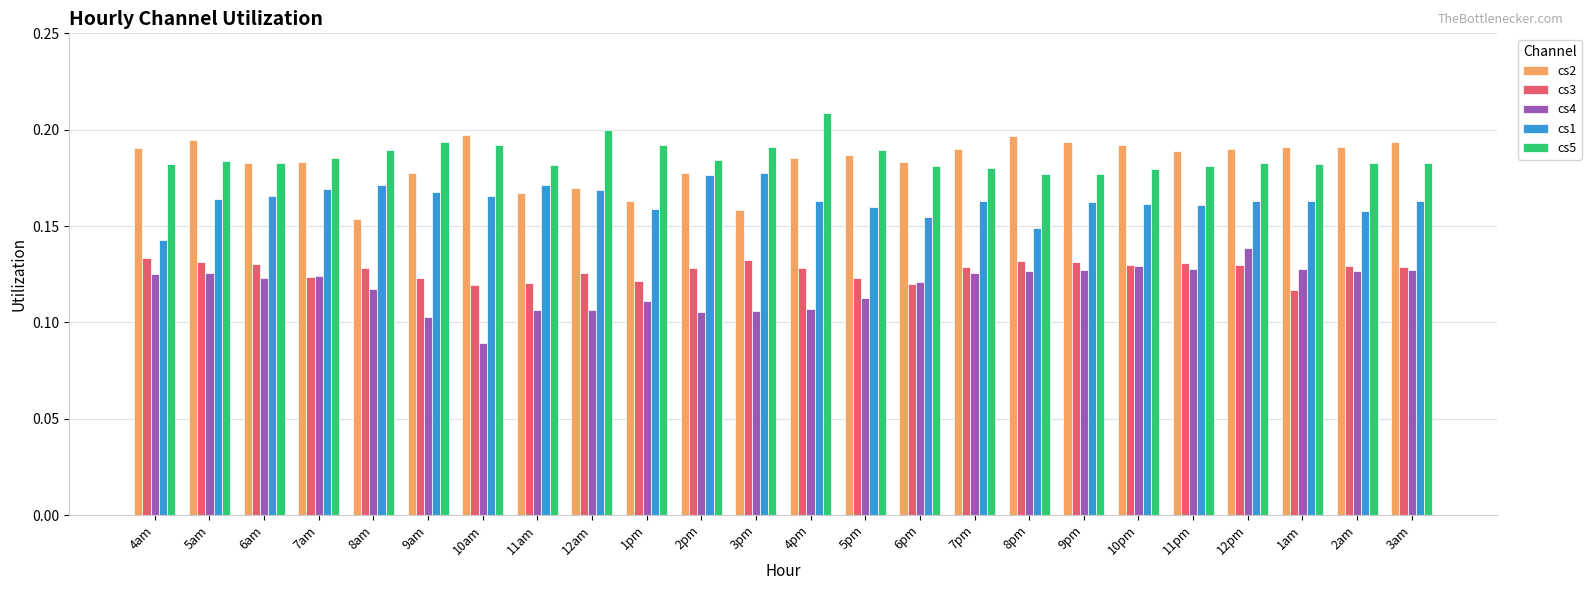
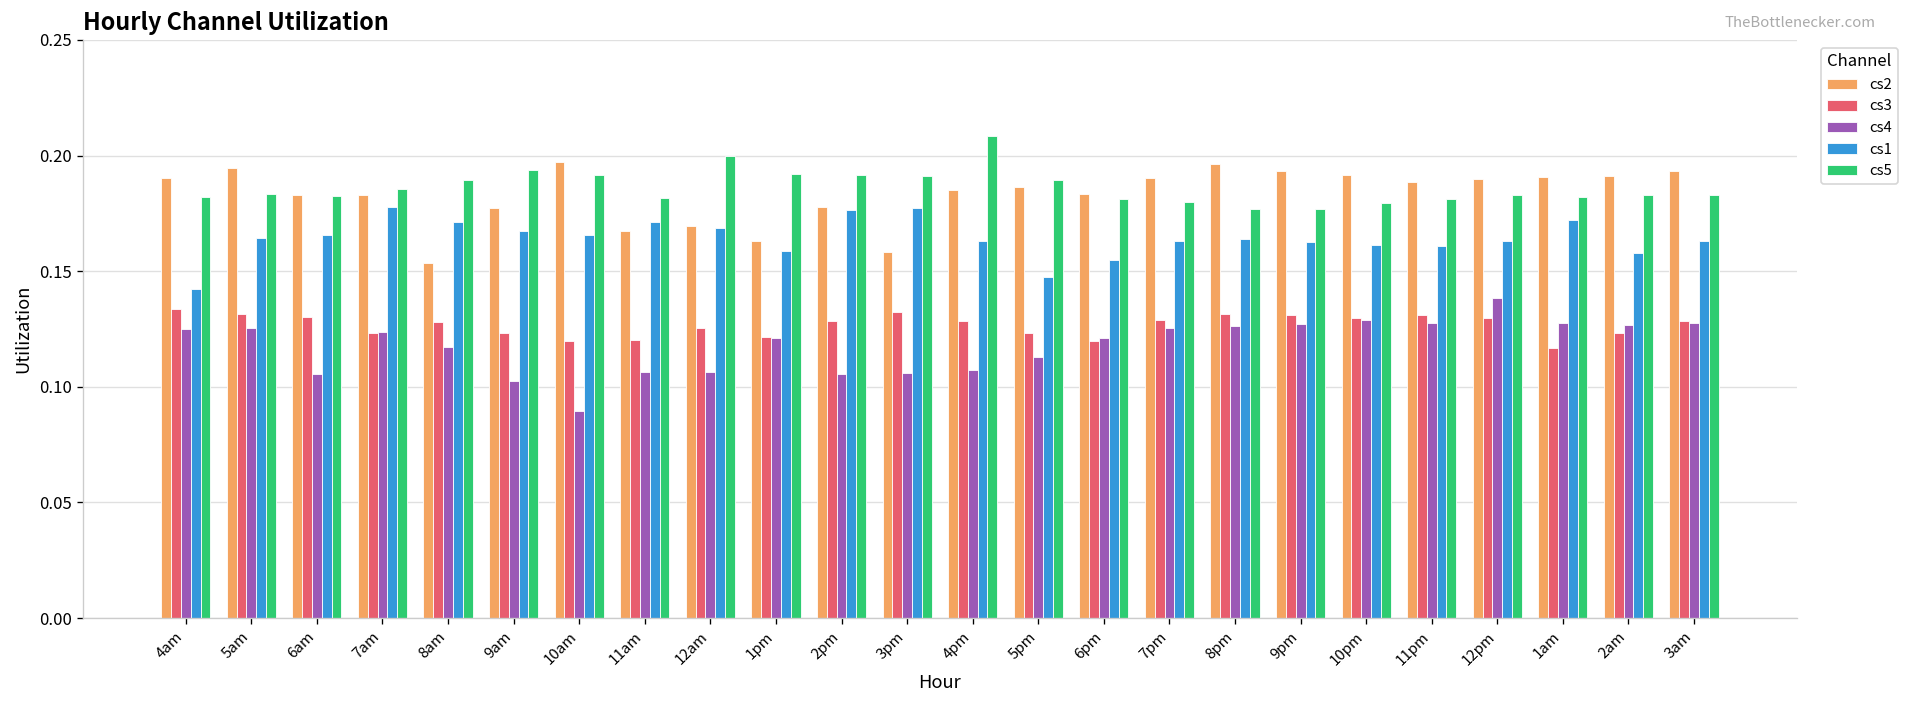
cs4, 6am: 0.123 -> 0.106
cs1, 7am: 0.169 -> 0.178
cs4, 1pm: 0.111 -> 0.121
cs5, 2pm: 0.185 -> 0.191
cs1, 5pm: 0.160 -> 0.148
cs1, 8pm: 0.149 -> 0.164
cs1, 1am: 0.163 -> 0.172
cs3, 2am: 0.129 -> 0.123
